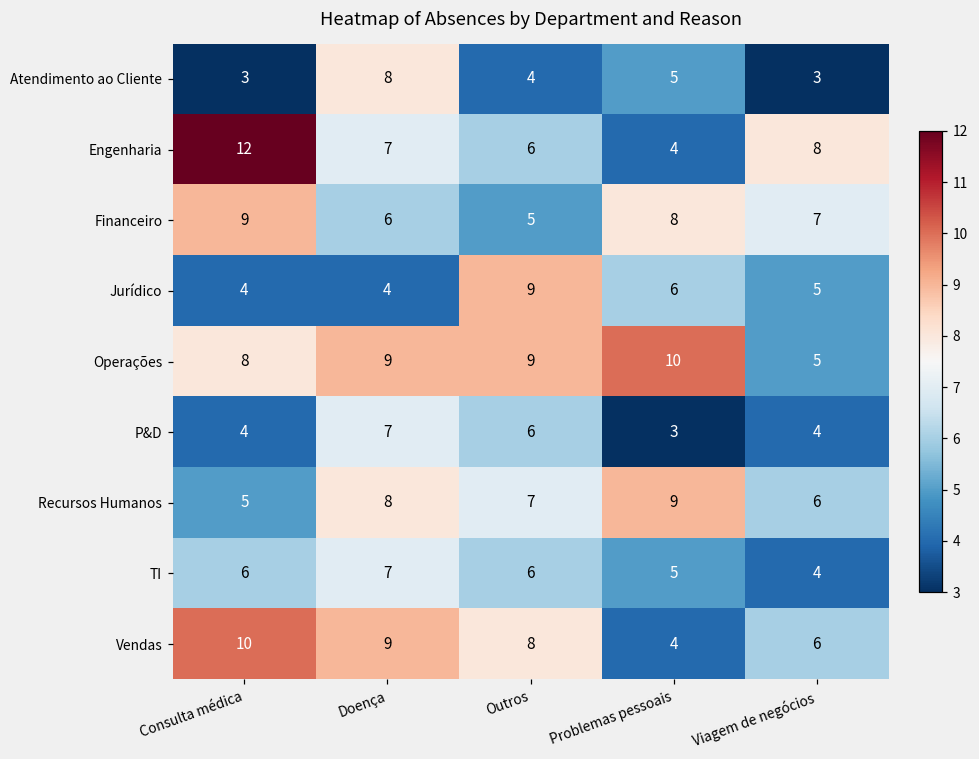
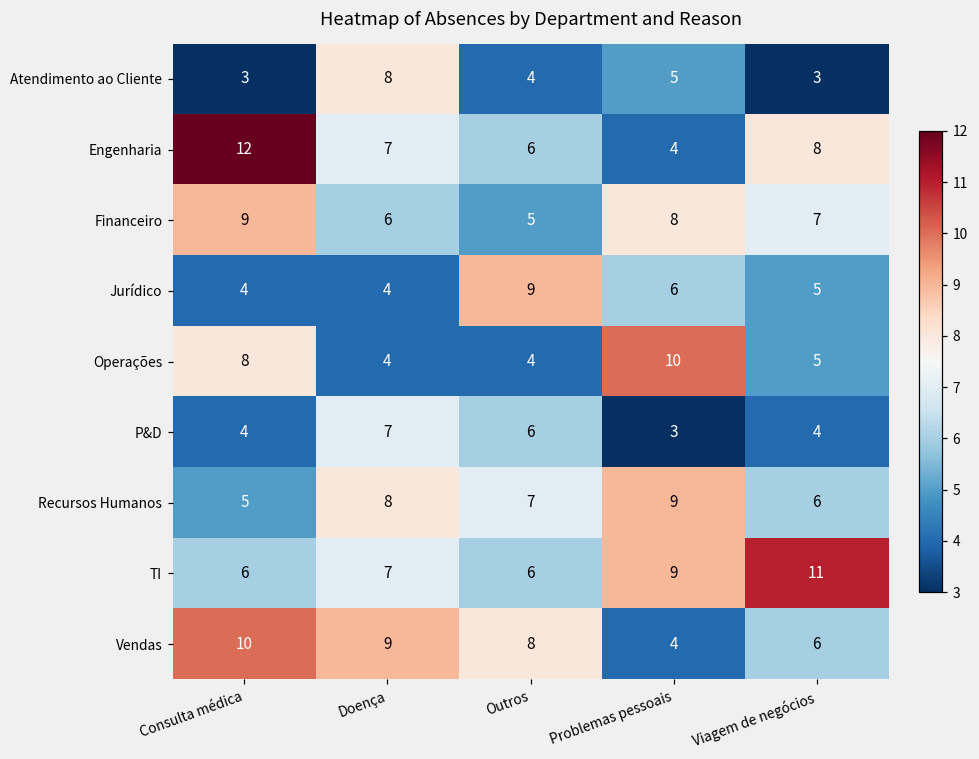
Operações, Doença: 9 -> 4
Operações, Outros: 9 -> 4
TI, Problemas pessoais: 5 -> 9
TI, Viagem de negócios: 4 -> 11
